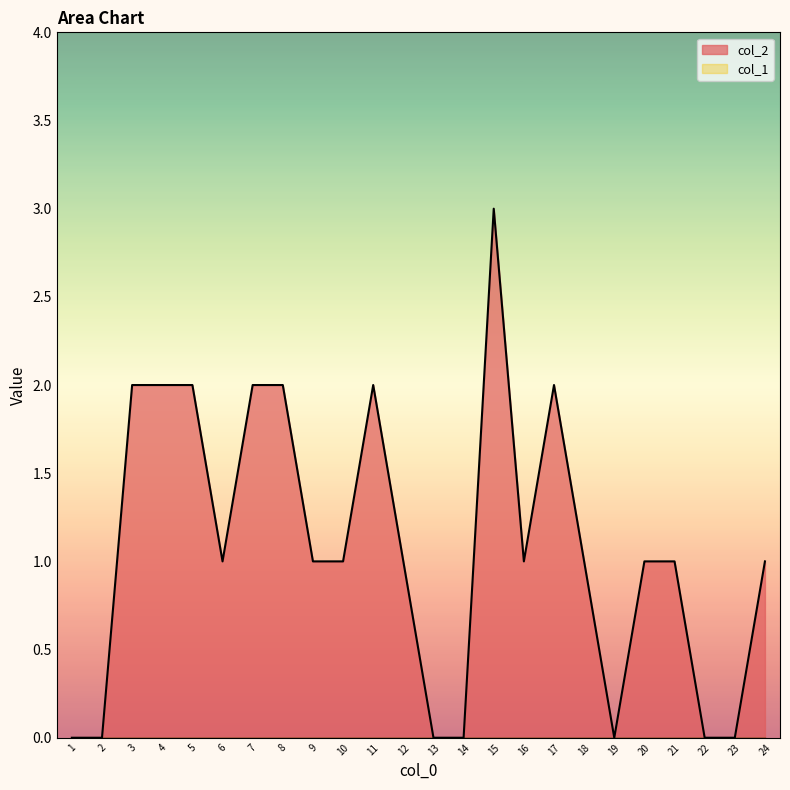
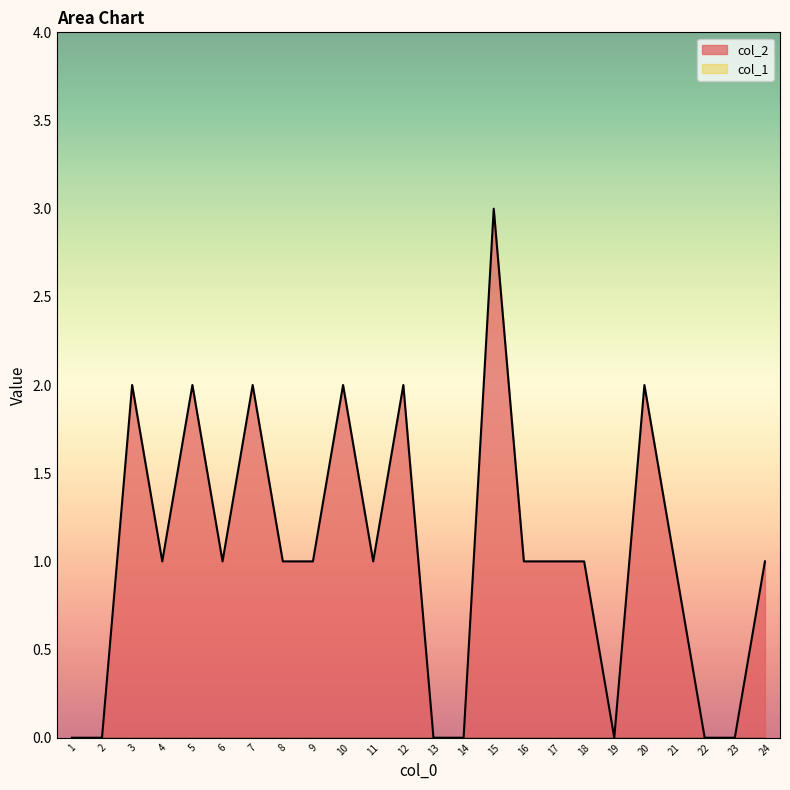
col_2, 4: 2 -> 1
col_2, 8: 2 -> 1
col_2, 10: 1 -> 2
col_2, 11: 2 -> 1
col_2, 12: 1 -> 2
col_2, 17: 2 -> 1
col_2, 20: 1 -> 2
